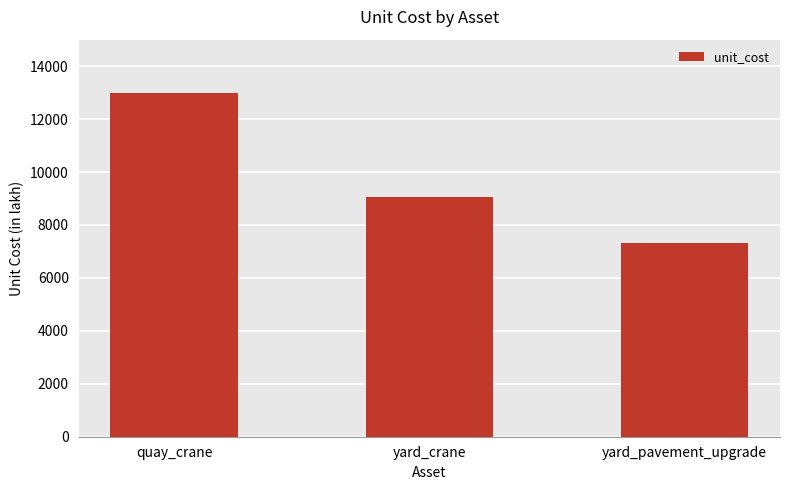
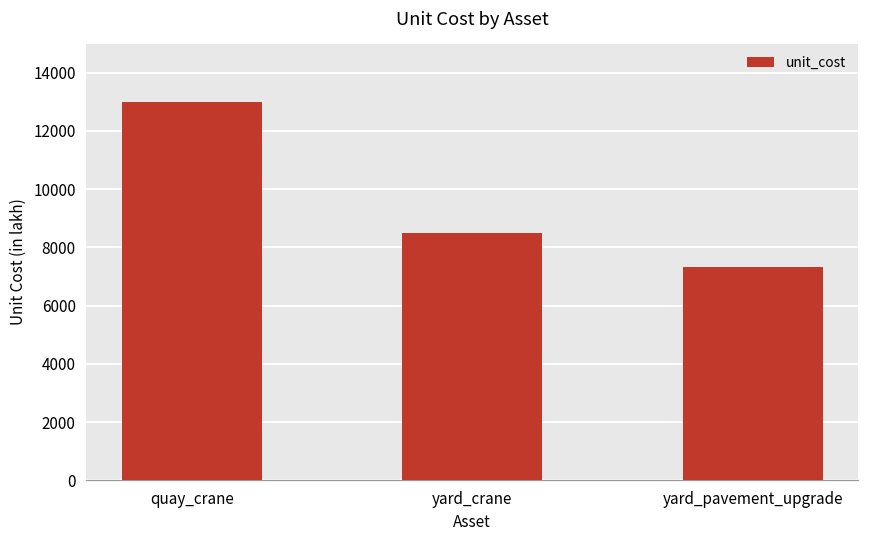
yard_crane: 9100 -> 8500
